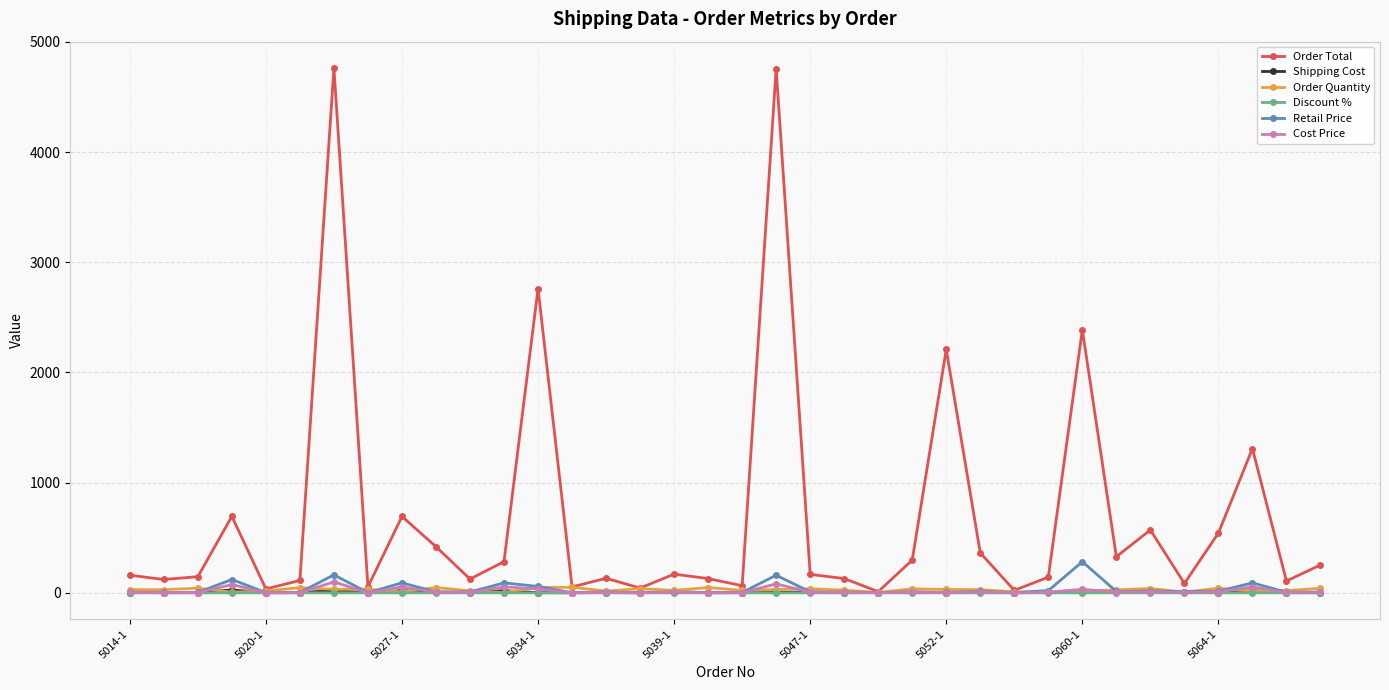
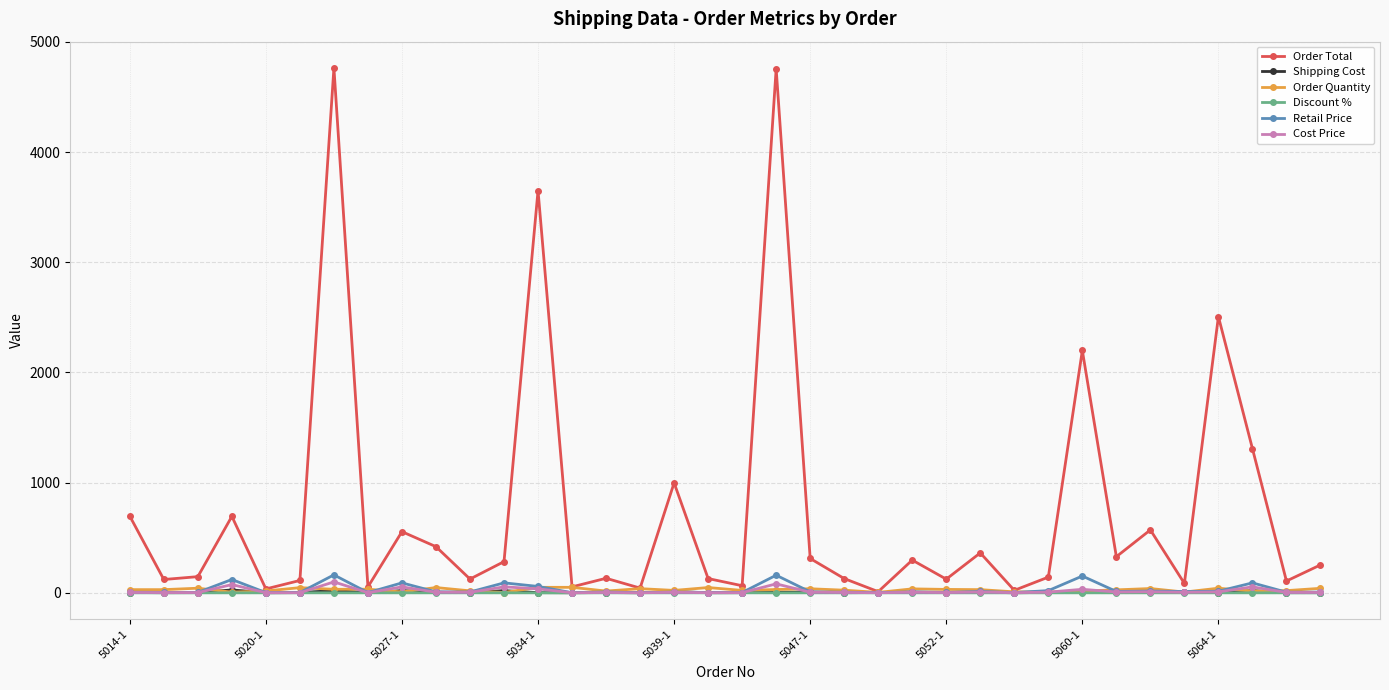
Order Total, 5014-1: 160 -> 700
Order Total, 5027-1: 690 -> 560
Order Total, 5034-1: 2760 -> 3650
Order Total, 5039-1: 170 -> 1000
Order Total, 5047-1: 170 -> 310
Order Total, 5052-1: 2210 -> 120
Order Total, 5060-1: 2390 -> 2200
Retail Price, 5060-1: 280 -> 150
Order Total, 5064-1: 540 -> 2510
